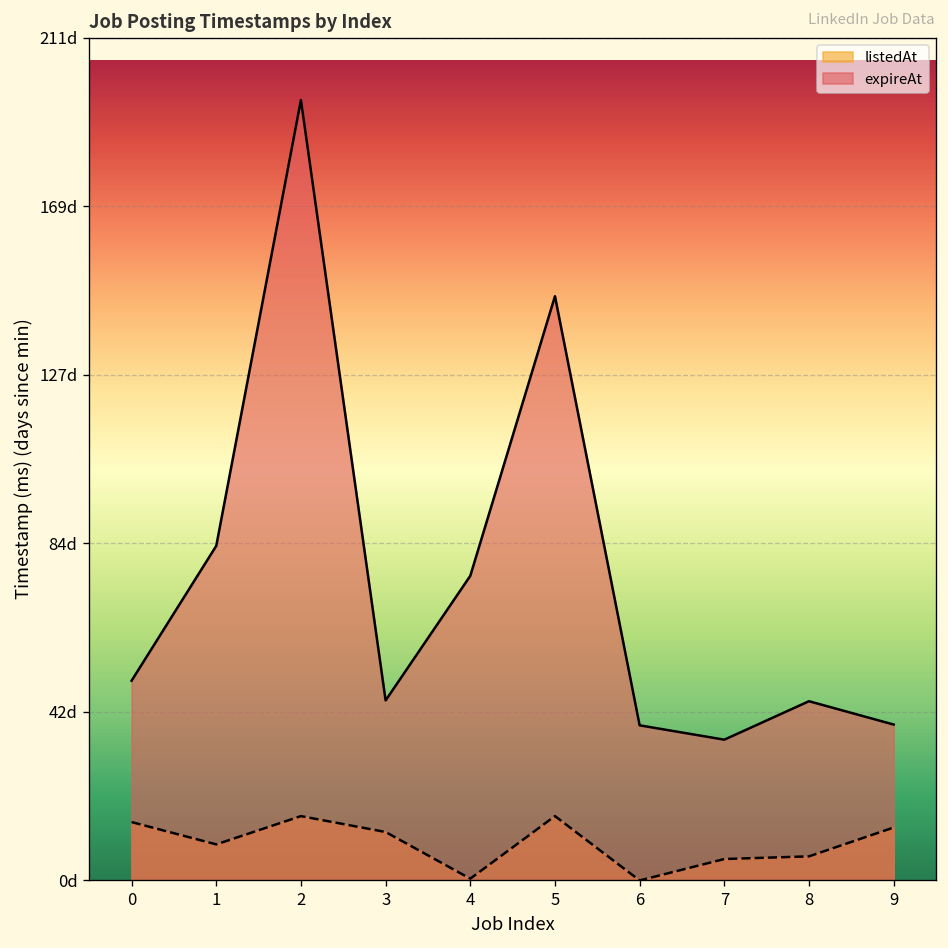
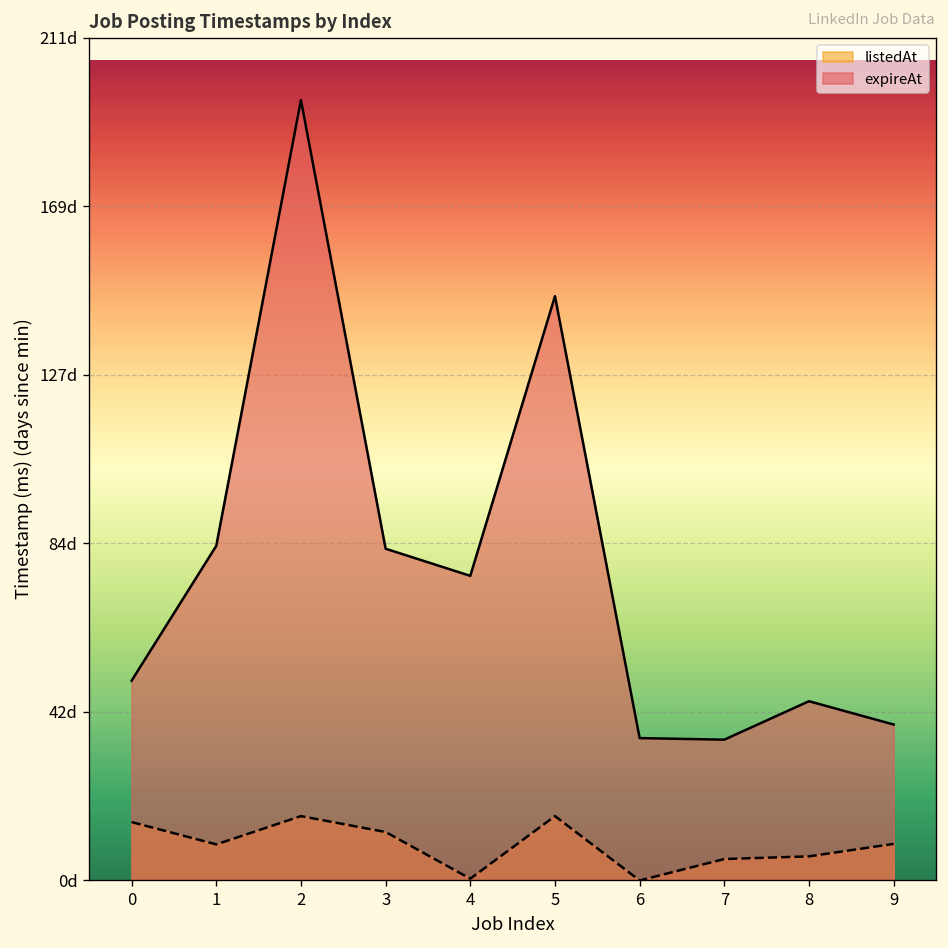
expireAt, 3: 45d -> 83d
expireAt, 6: 39d -> 36d
listedAt, 9: 13d -> 9d
